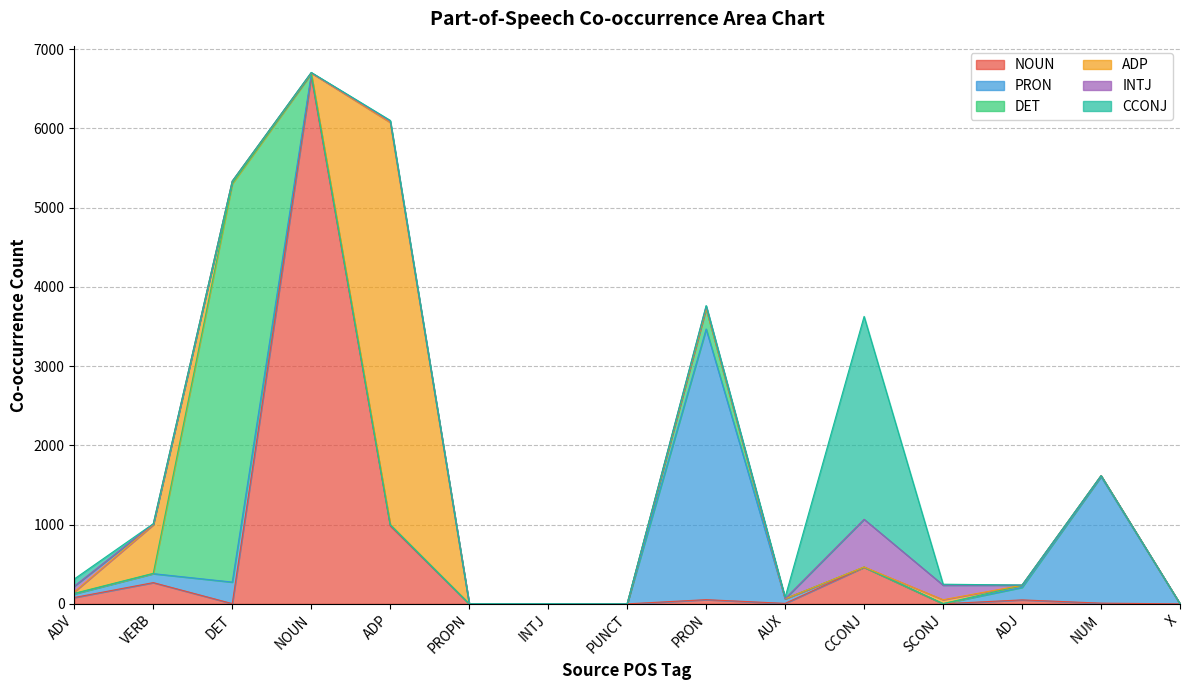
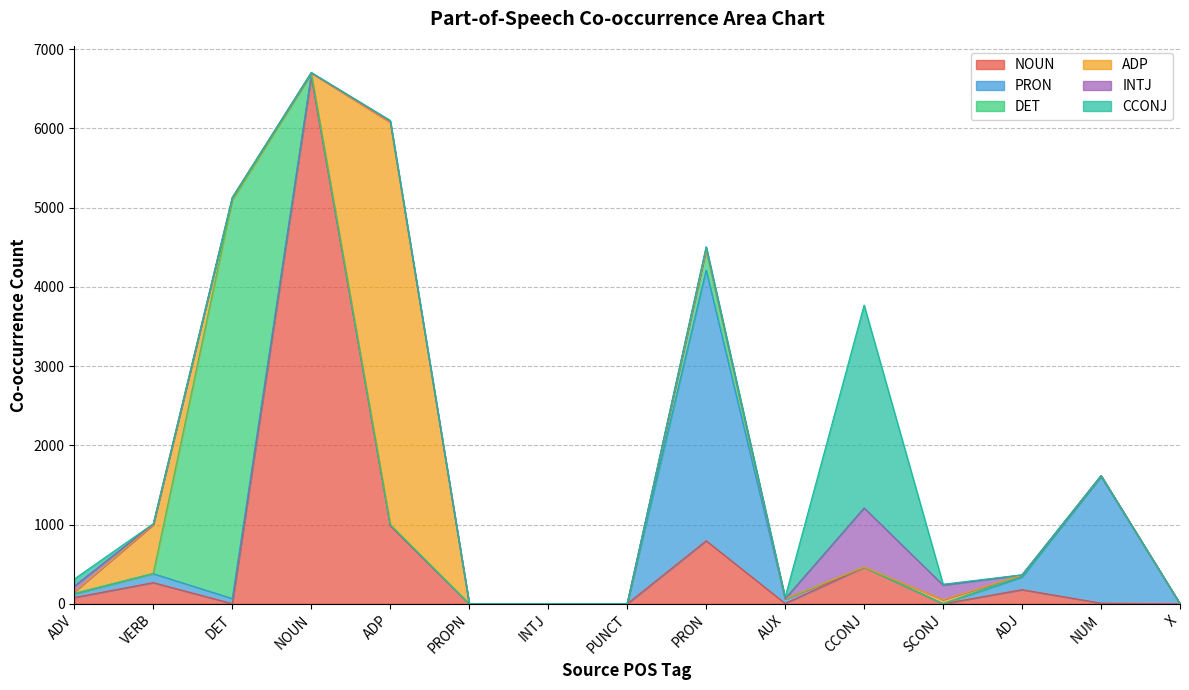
PRON, DET: 300 -> 100
NOUN, PRON: 100 -> 800
INTJ, CCONJ: 600 -> 700
NOUN, ADJ: 100 -> 200
